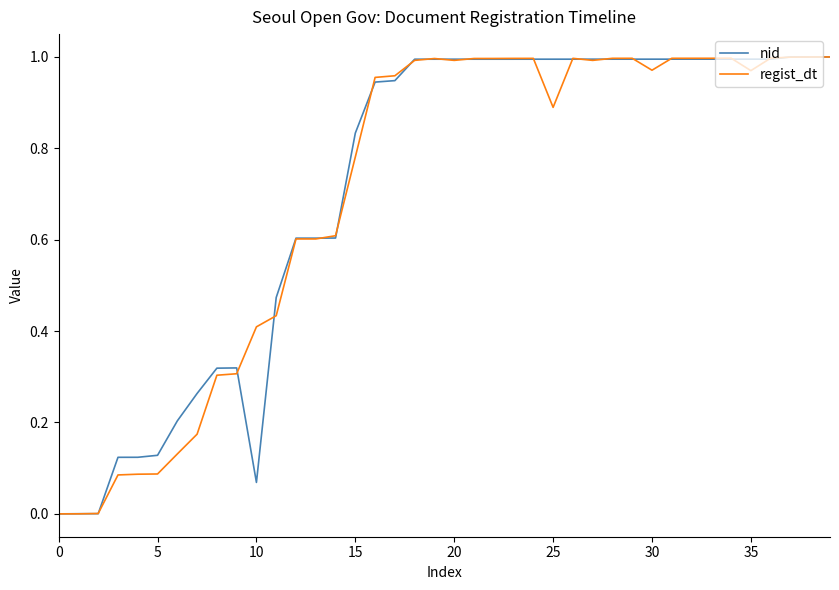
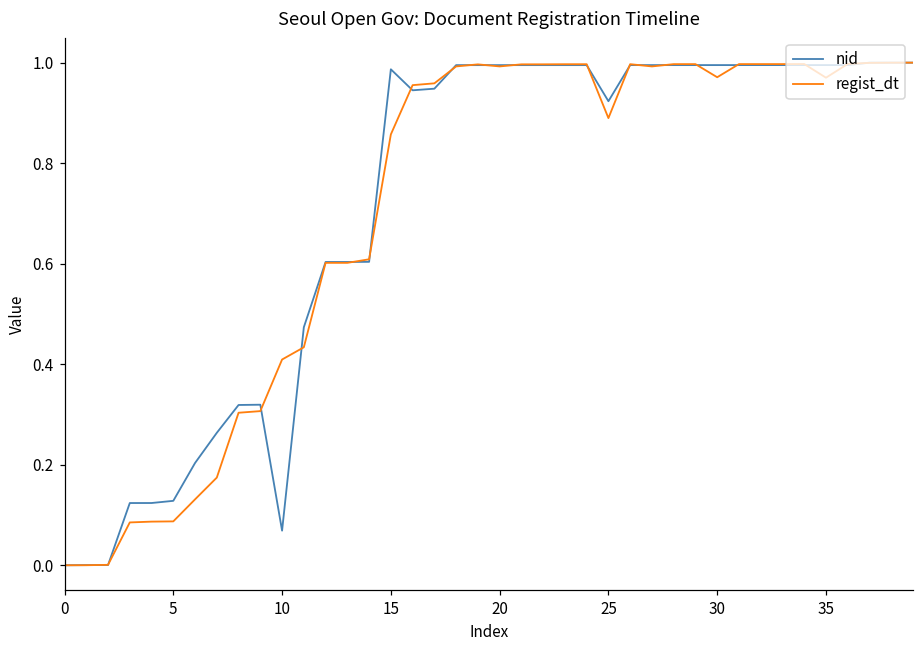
nid, 15: 0.83 -> 0.99
regist_dt, 15: 0.78 -> 0.86
nid, 25: 1.00 -> 0.92
